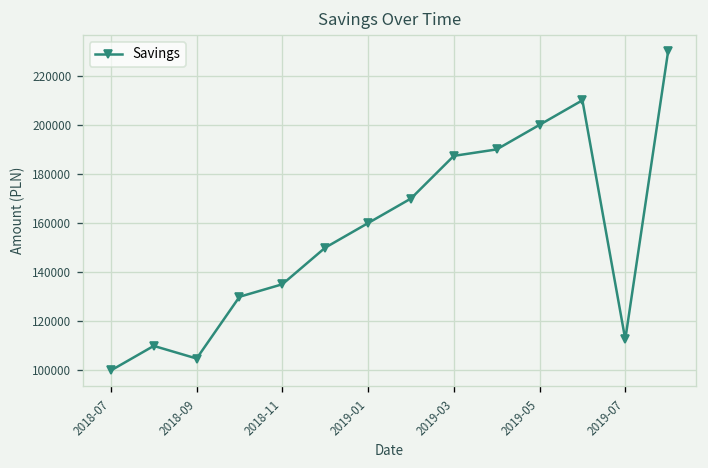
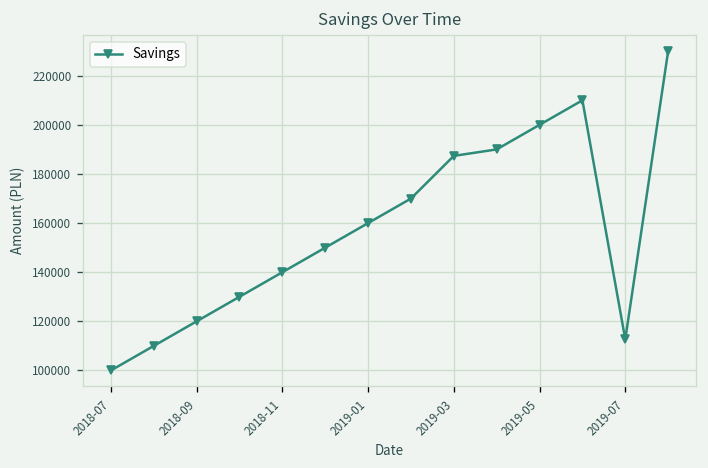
2018-09: 105000 -> 120000
2018-11: 135000 -> 140000
